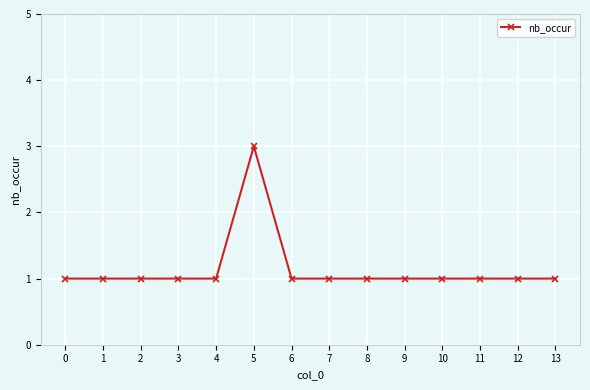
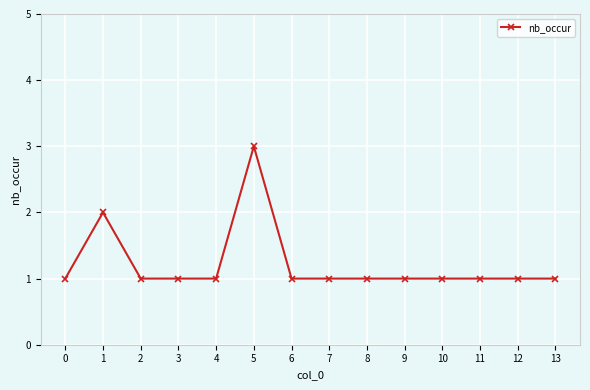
1: 1 -> 2
